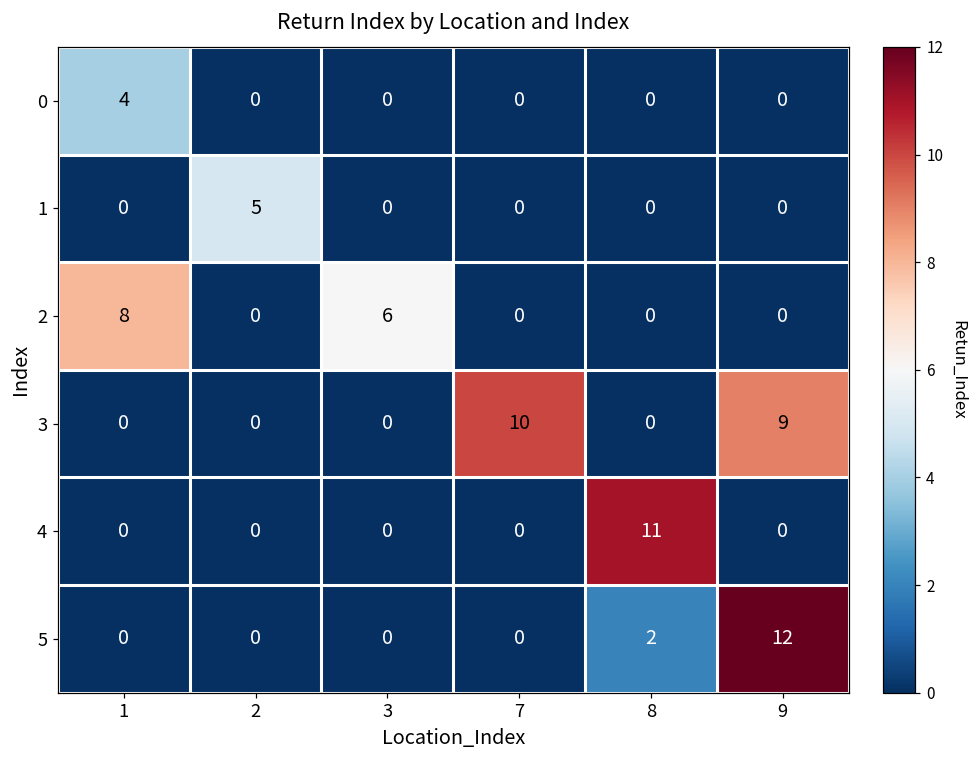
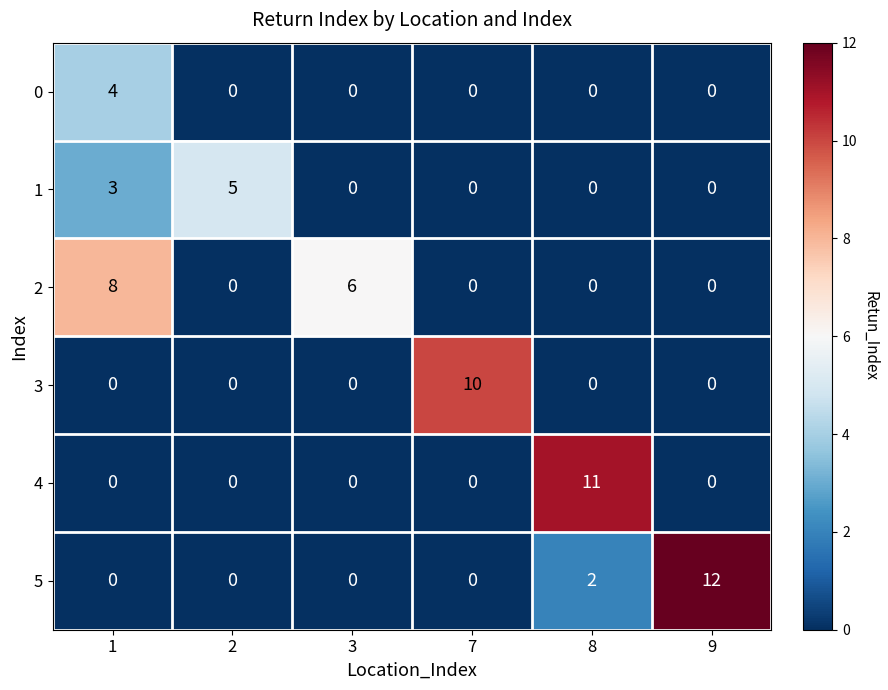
1, 1: 0 -> 3
3, 9: 9 -> 0
